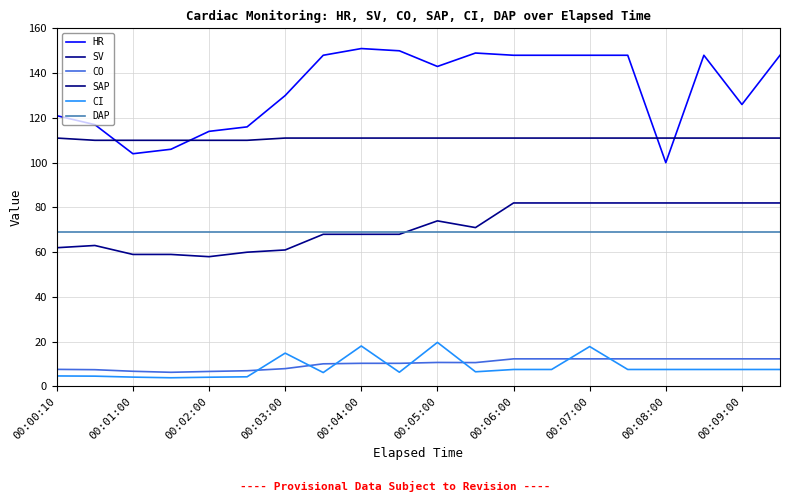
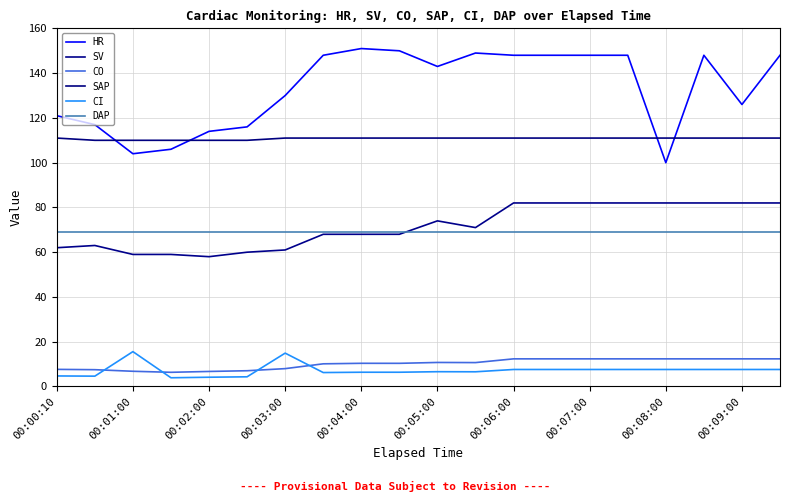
CI, 00:01:00: 4 -> 16
CI, 00:04:00: 18 -> 6
CI, 00:05:00: 20 -> 7
CI, 00:07:00: 18 -> 8
